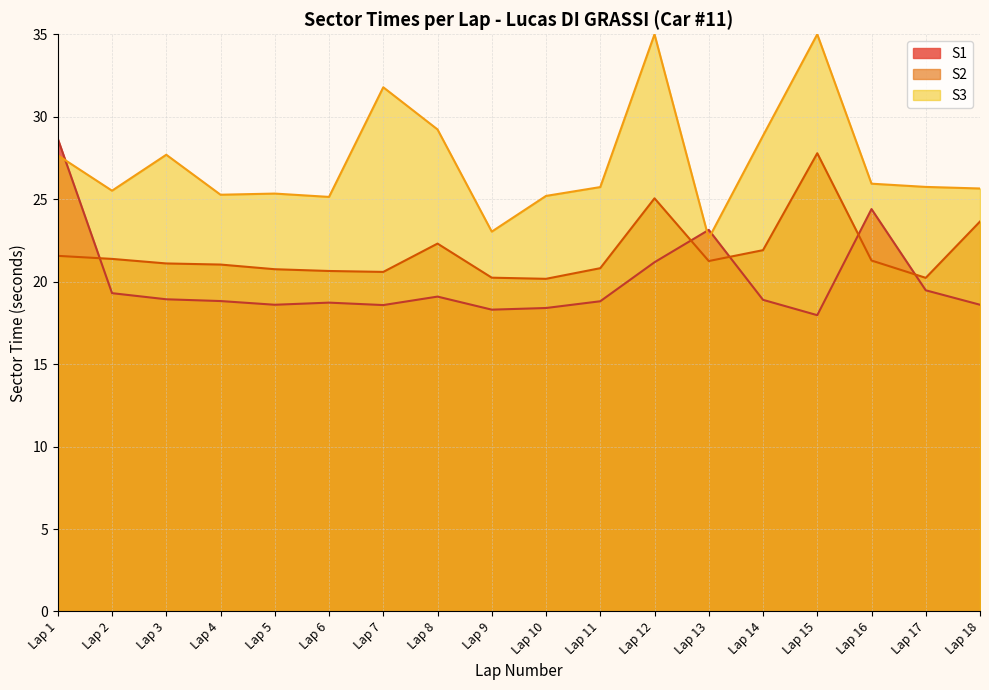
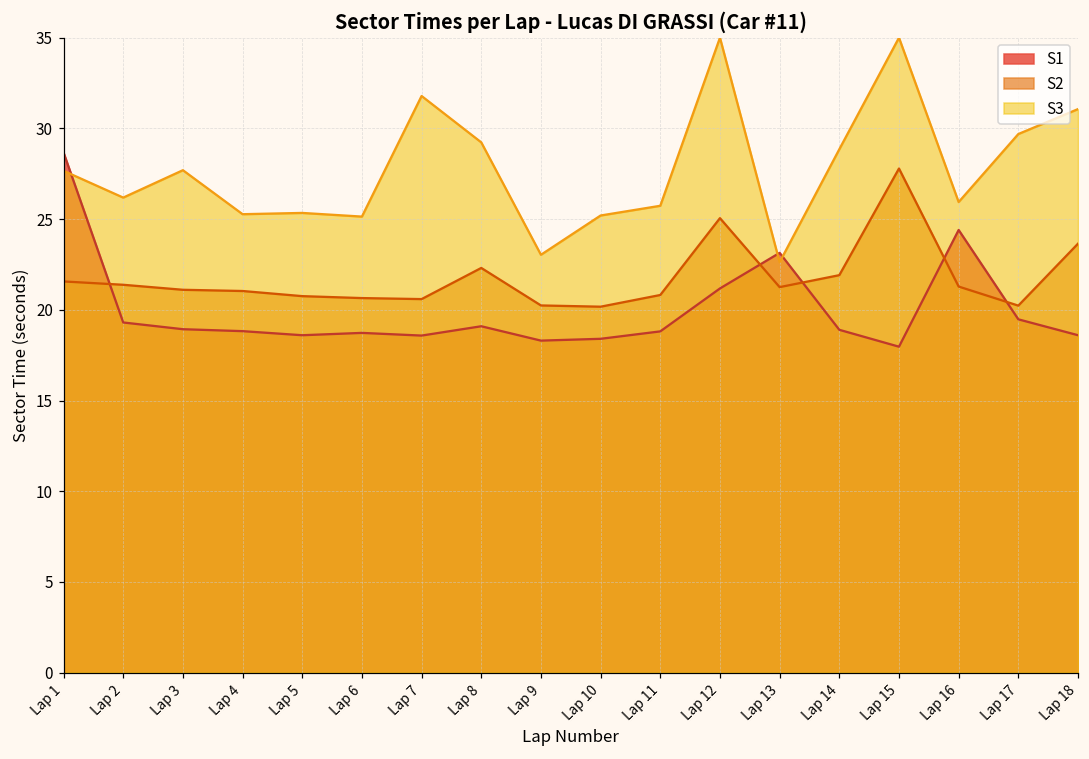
S3, Lap 2: 25.5 -> 26.2
S3, Lap 17: 25.7 -> 29.7
S3, Lap 18: 25.6 -> 31.1
